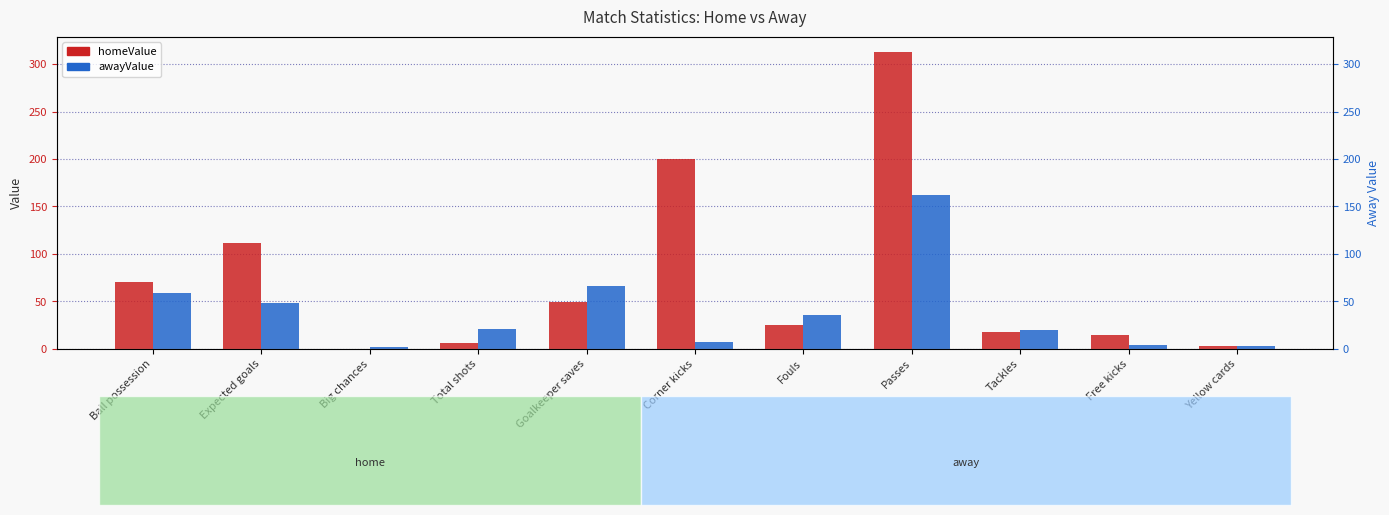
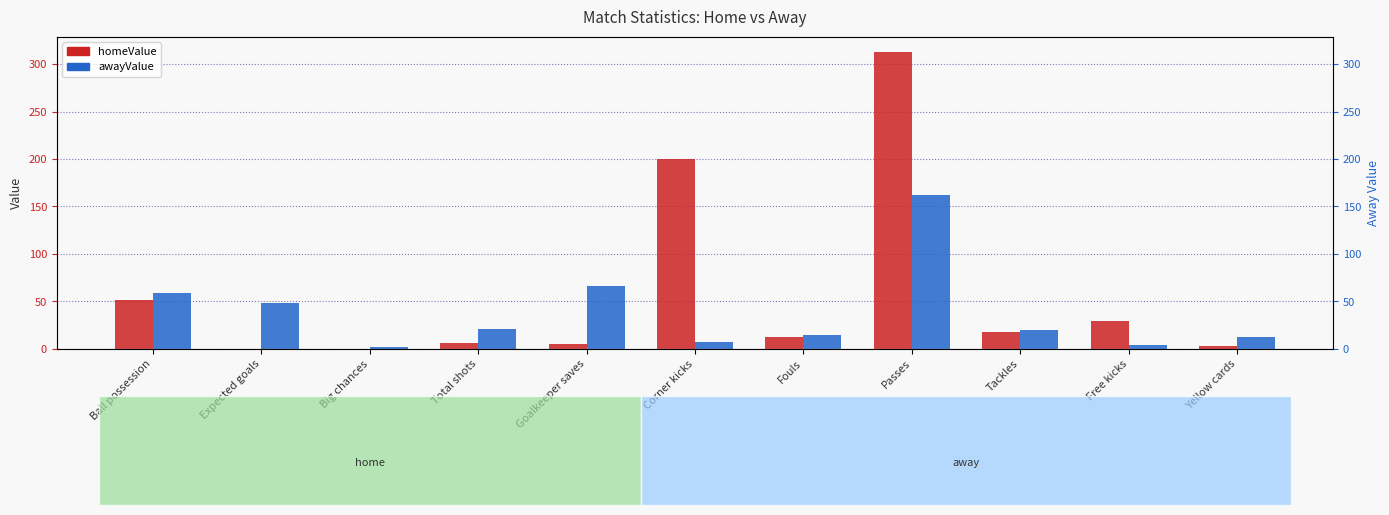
homeValue, Ball possession: 70 -> 50
homeValue, Expected goals: 110 -> 0
homeValue, Goalkeeper saves: 50 -> 10
homeValue, Fouls: 30 -> 10
awayValue, Fouls: 40 -> 20
homeValue, Free kicks: 20 -> 30
awayValue, Yellow cards: 0 -> 10
